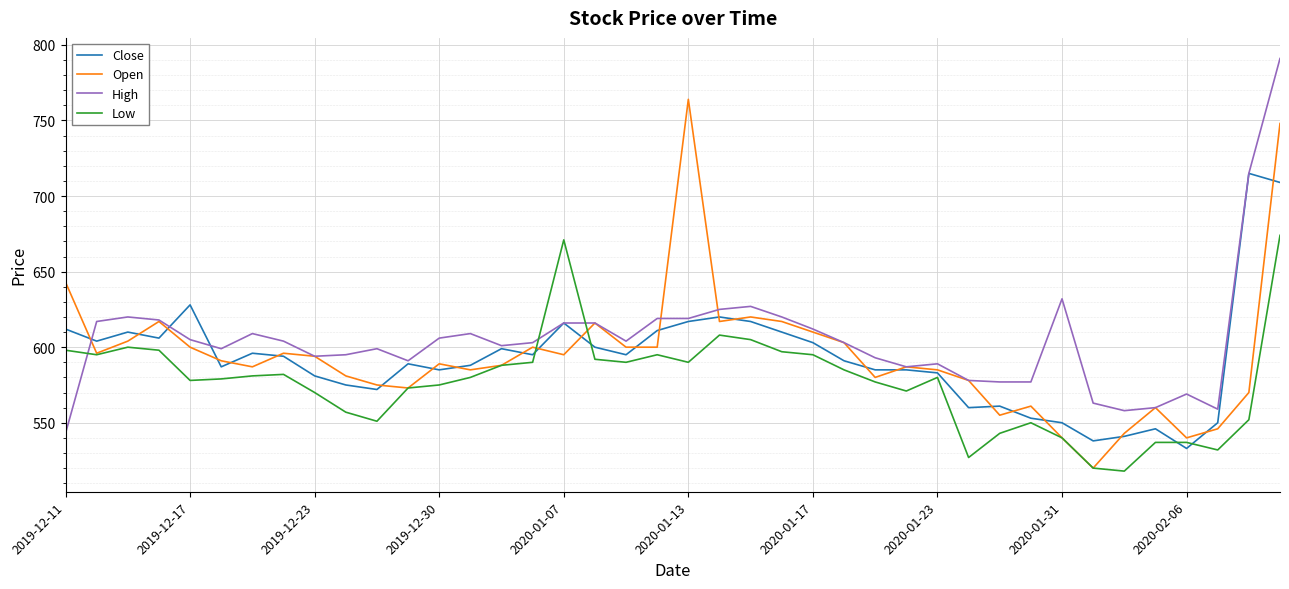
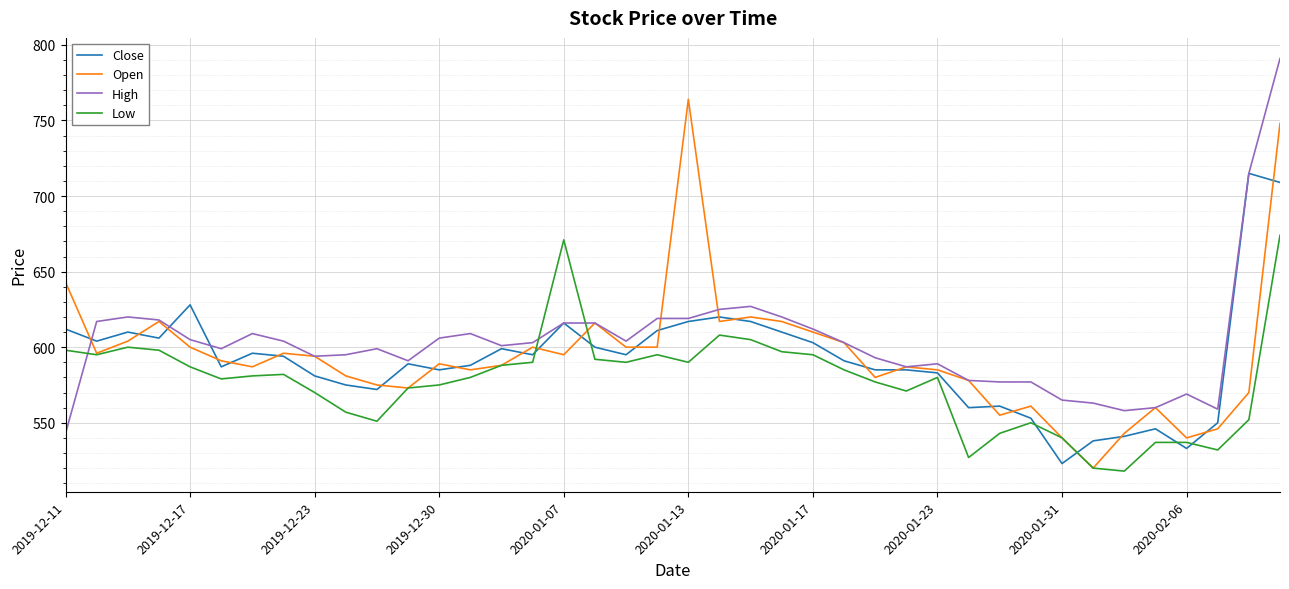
Low, 2019-12-17: 578 -> 587
Close, 2020-01-31: 550 -> 523
High, 2020-01-31: 632 -> 565
